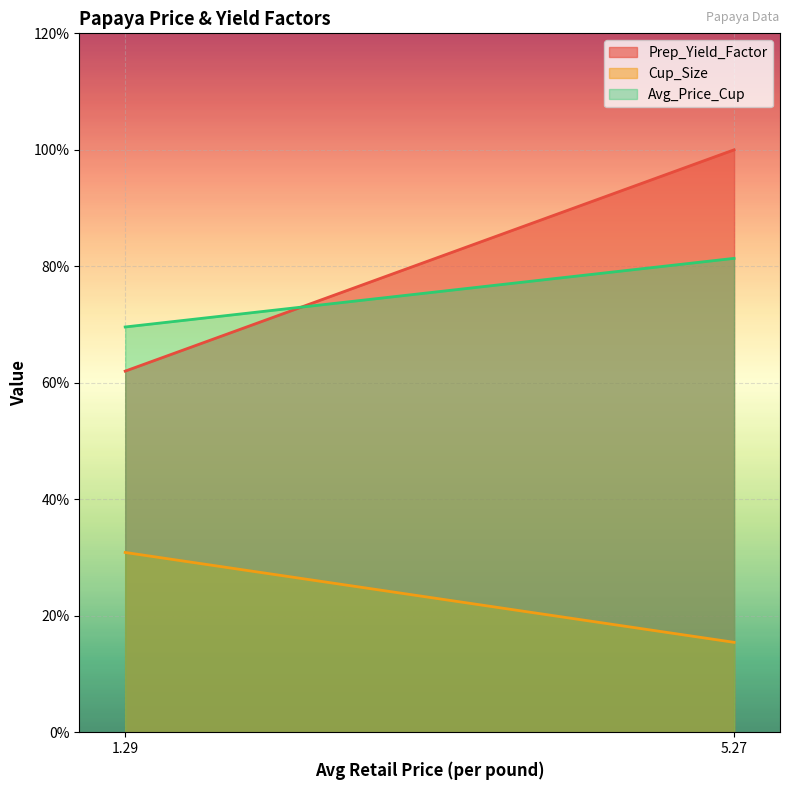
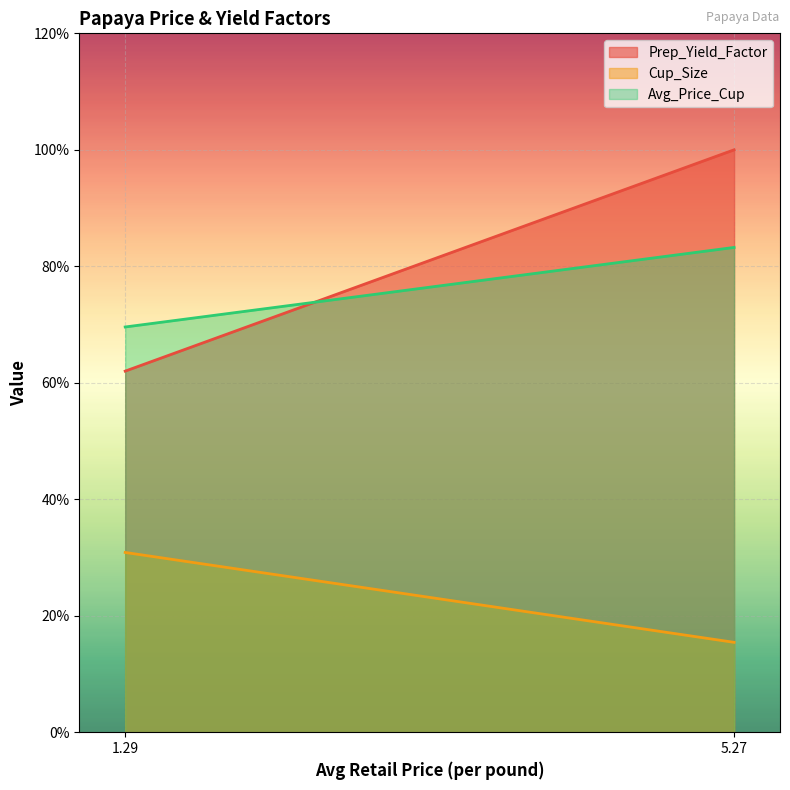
Avg_Price_Cup, 5.27: 81% -> 83%
